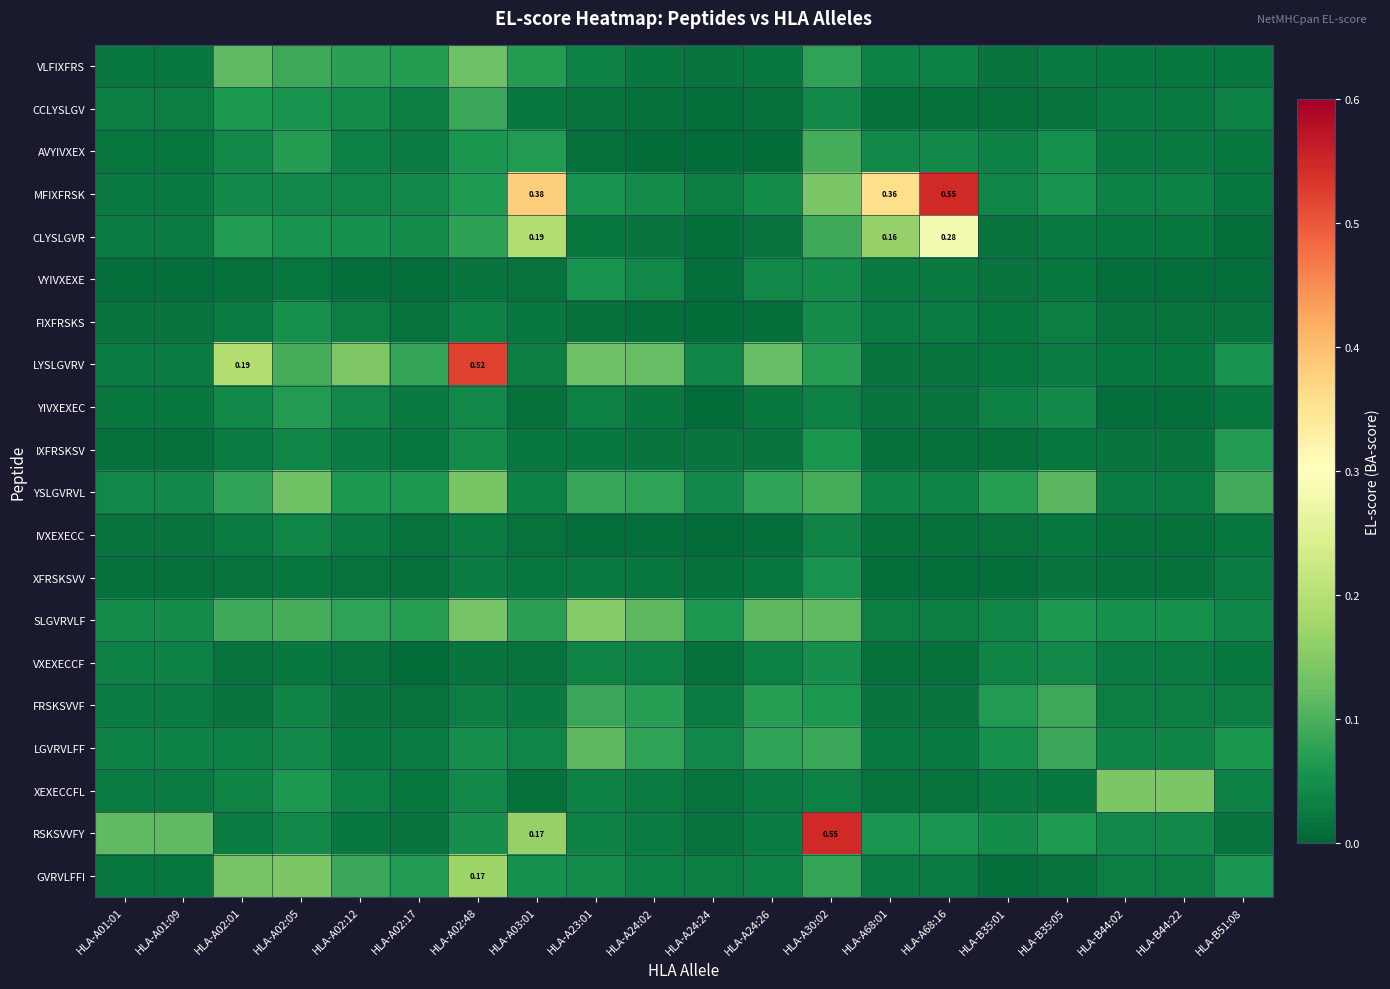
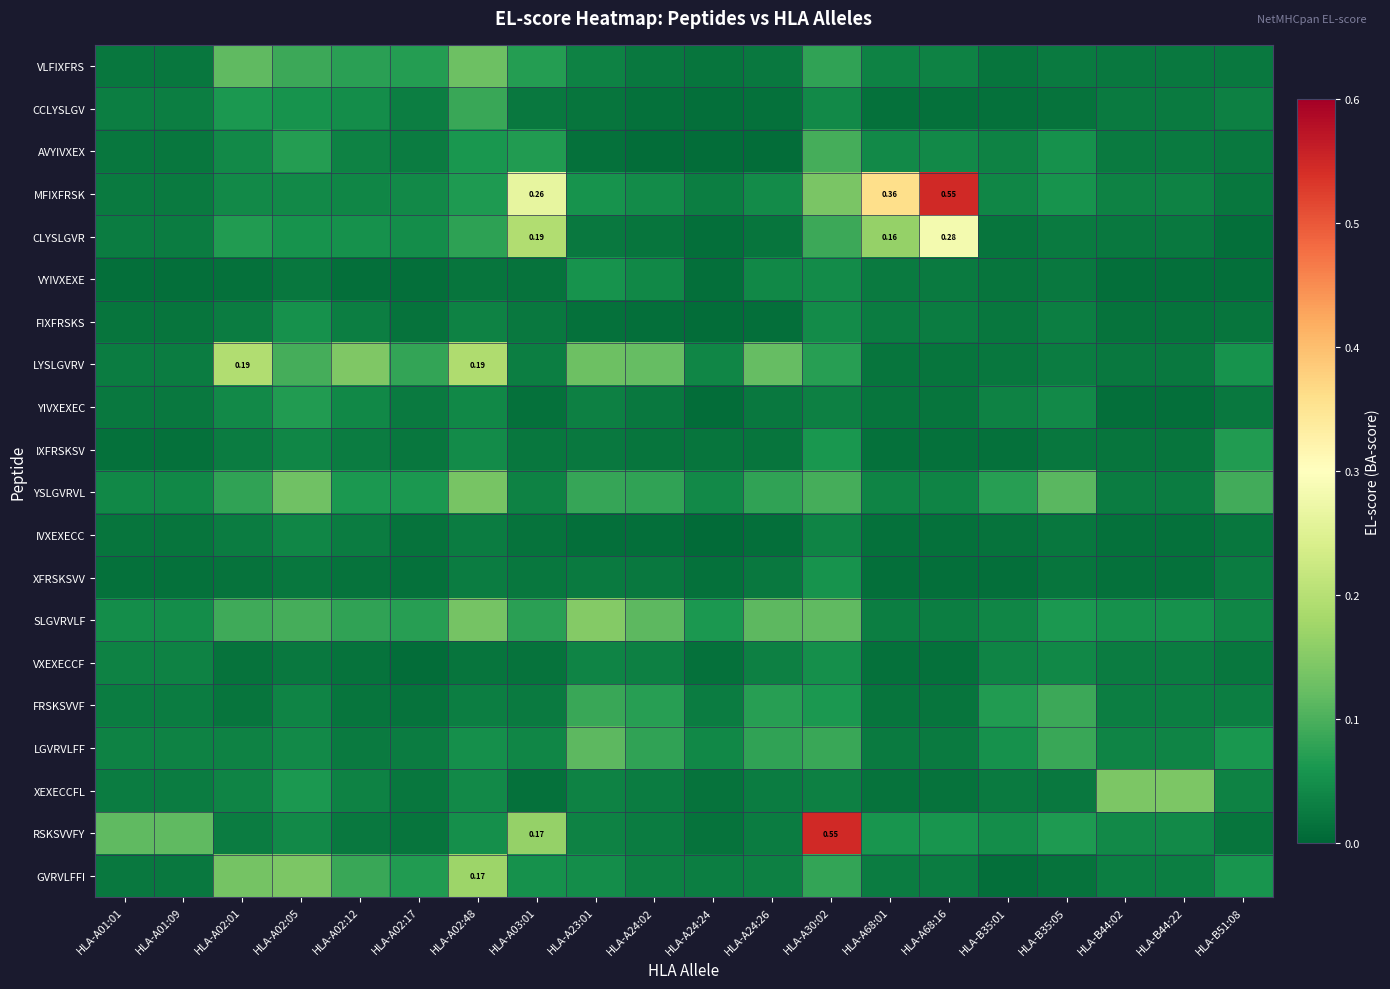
MFIXFRSK, HLA-A03:01: 0.38 -> 0.26
LYSLGVRV, HLA-A02:48: 0.52 -> 0.19
